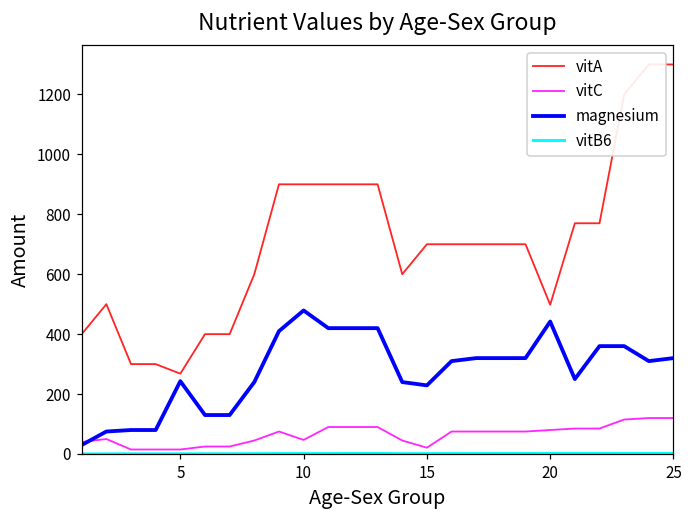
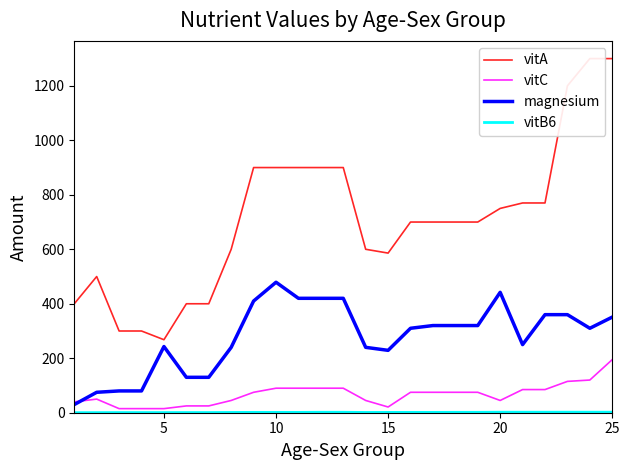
vitC, 10: 50 -> 90
vitA, 15: 700 -> 590
vitA, 20: 500 -> 750
vitC, 20: 80 -> 50
vitC, 25: 120 -> 200
magnesium, 25: 320 -> 350
